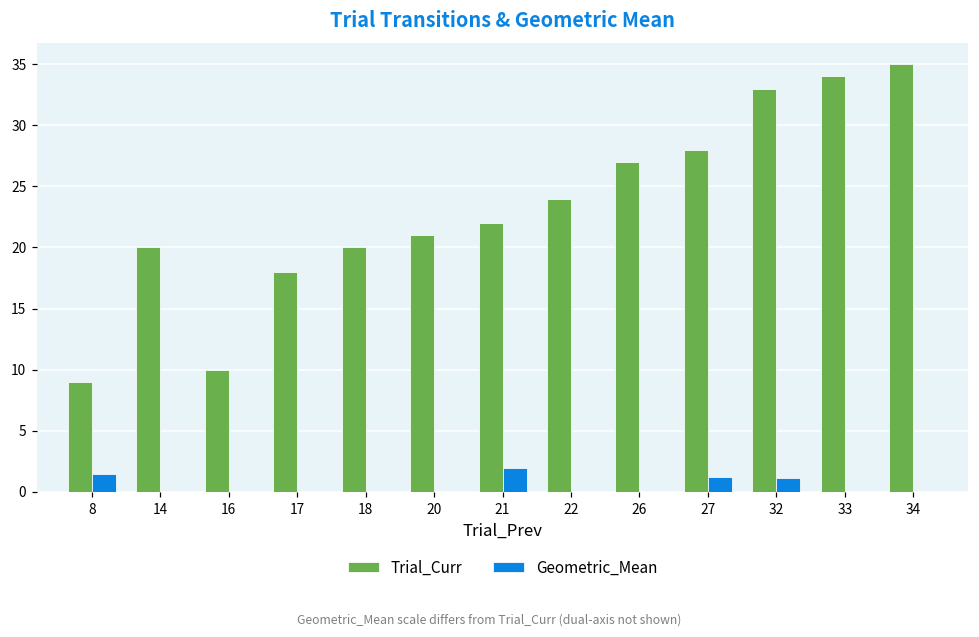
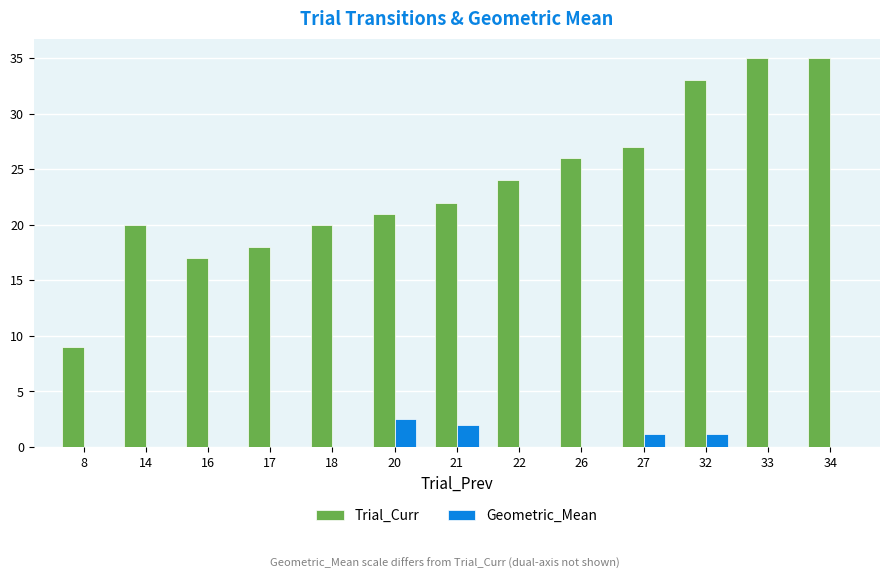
Geometric_Mean, 8: 1.5 -> 0.0
Trial_Curr, 16: 10 -> 17
Geometric_Mean, 20: 0.0 -> 2.6
Trial_Curr, 26: 27 -> 26
Trial_Curr, 27: 28 -> 27
Trial_Curr, 33: 34 -> 35
